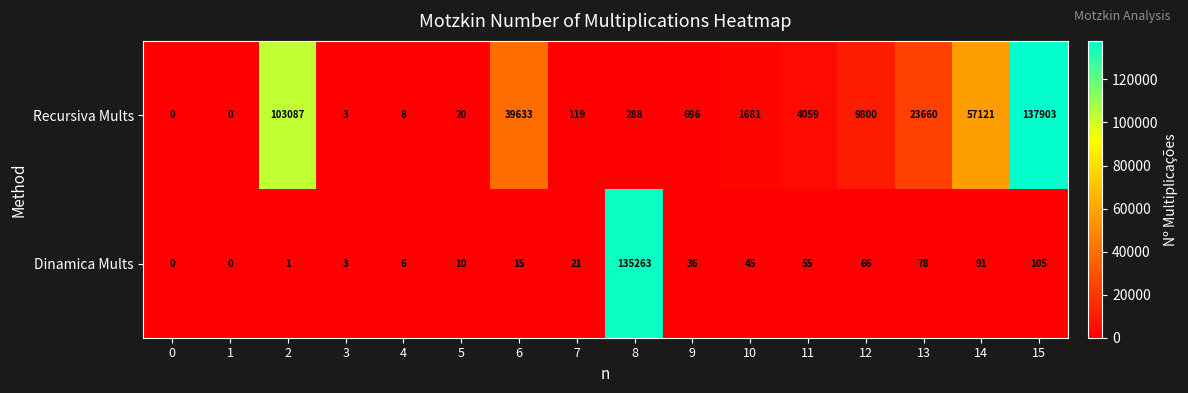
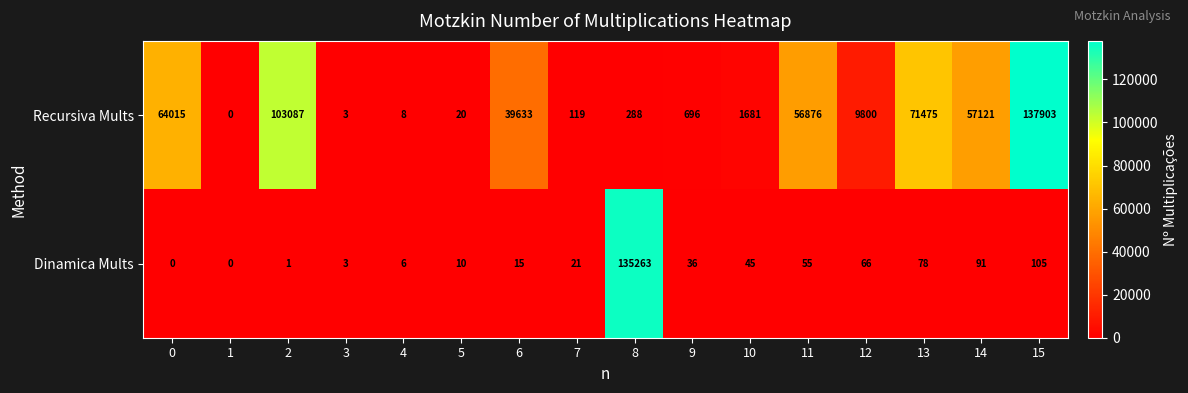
Recursiva Mults, 0: 0 -> 64015
Recursiva Mults, 11: 4059 -> 56876
Recursiva Mults, 13: 23660 -> 71475
